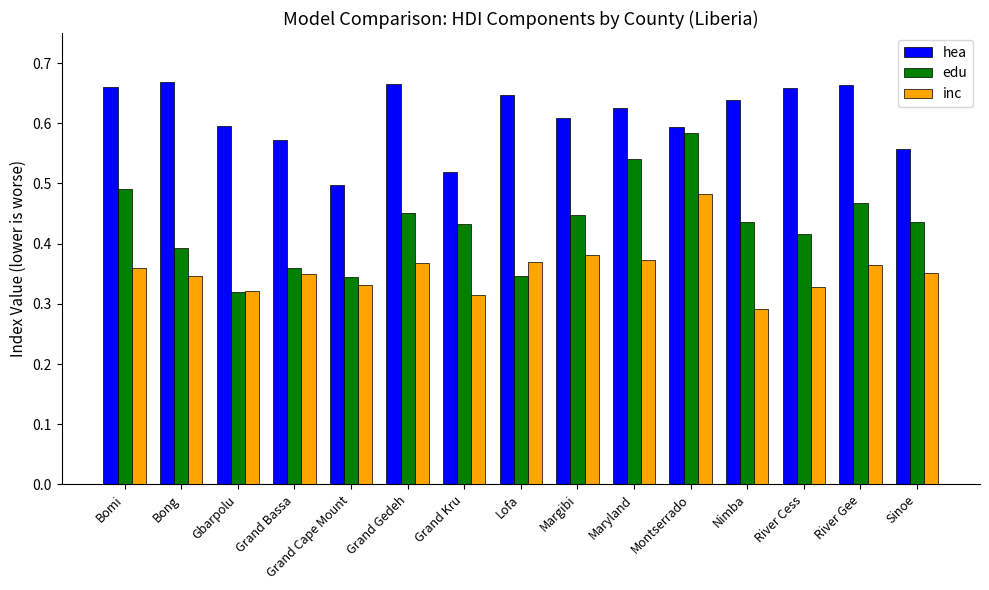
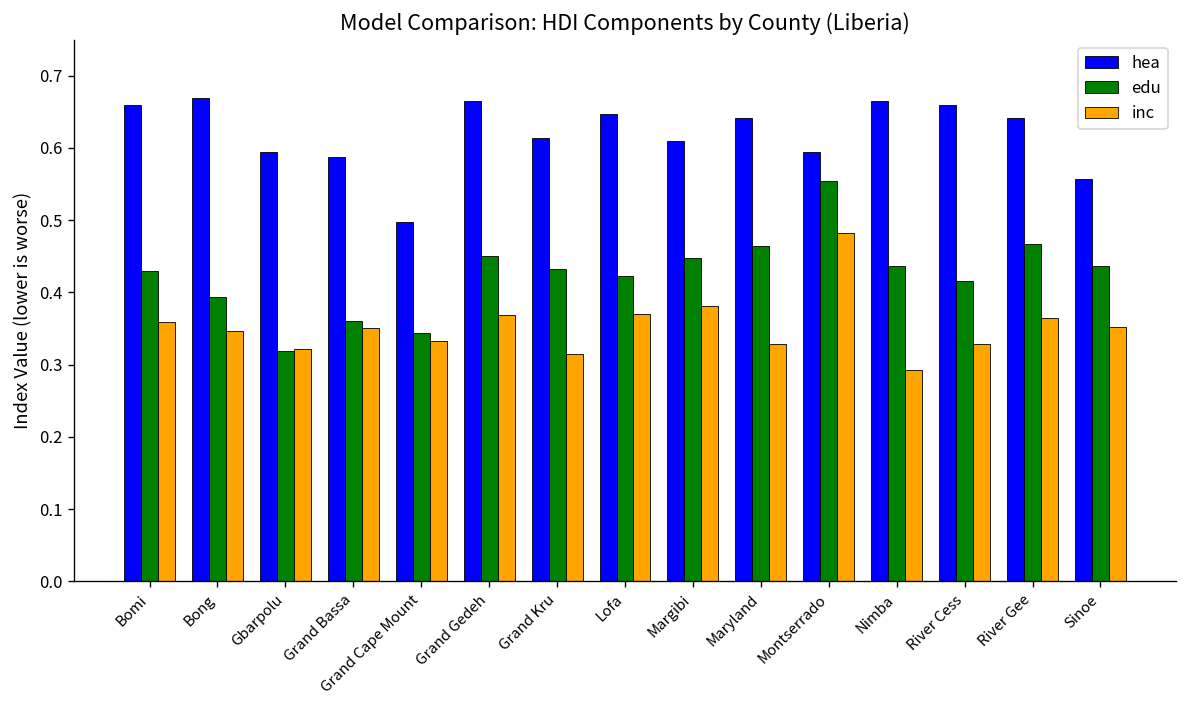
edu, Bomi: 0.49 -> 0.43
hea, Grand Bassa: 0.57 -> 0.59
hea, Grand Kru: 0.52 -> 0.61
edu, Lofa: 0.35 -> 0.42
hea, Maryland: 0.63 -> 0.64
edu, Maryland: 0.54 -> 0.46
inc, Maryland: 0.37 -> 0.33
edu, Montserrado: 0.58 -> 0.55
hea, Nimba: 0.64 -> 0.67
hea, River Gee: 0.66 -> 0.64
